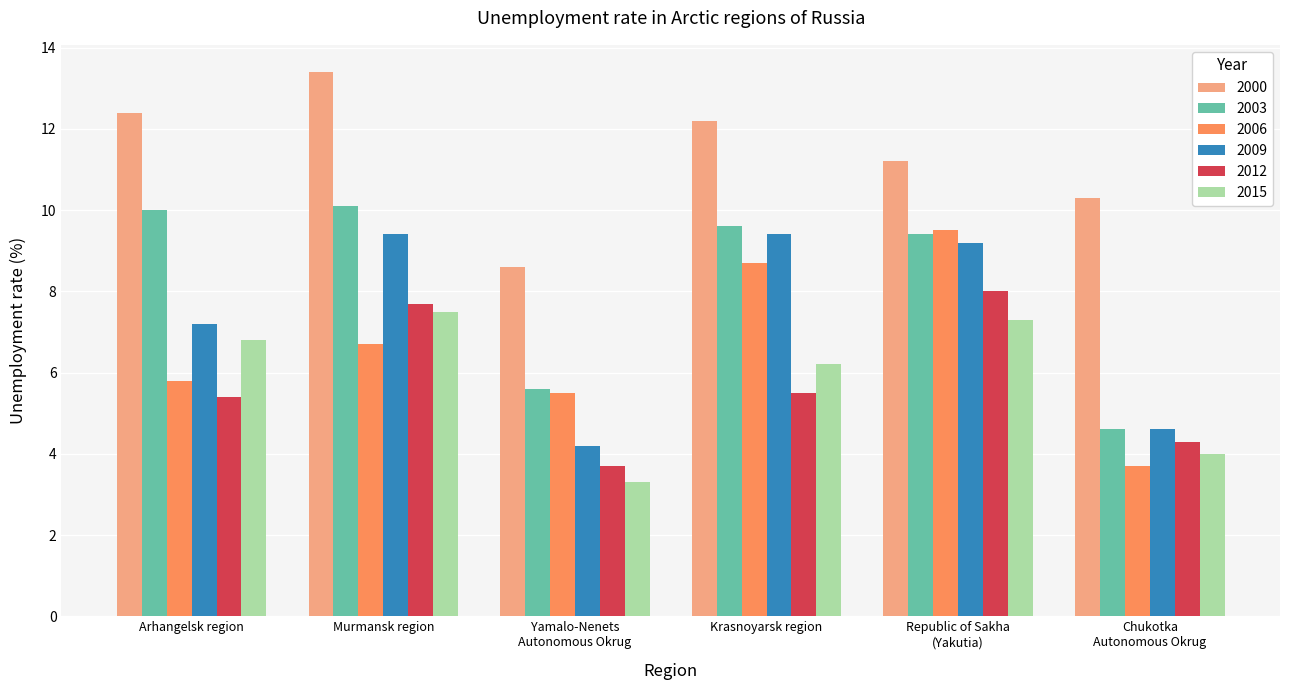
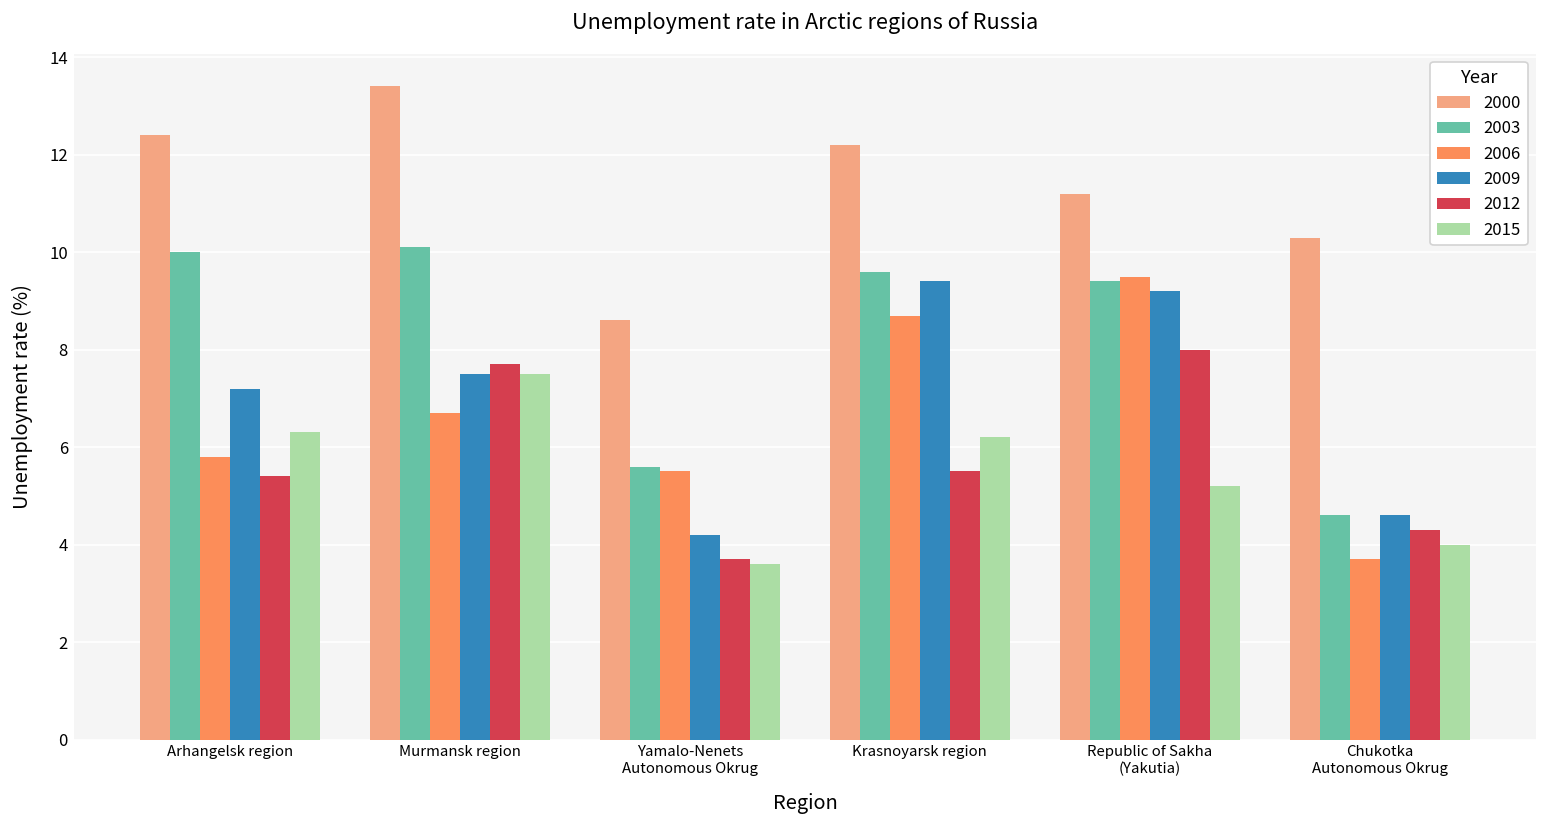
2015, Arhangelsk region: 6.8 -> 6.3
2009, Murmansk region: 9.4 -> 7.5
2015, Yamalo-Nenets Autonomous Okrug: 3.3 -> 3.6
2015, Republic of Sakha (Yakutia): 7.3 -> 5.2
